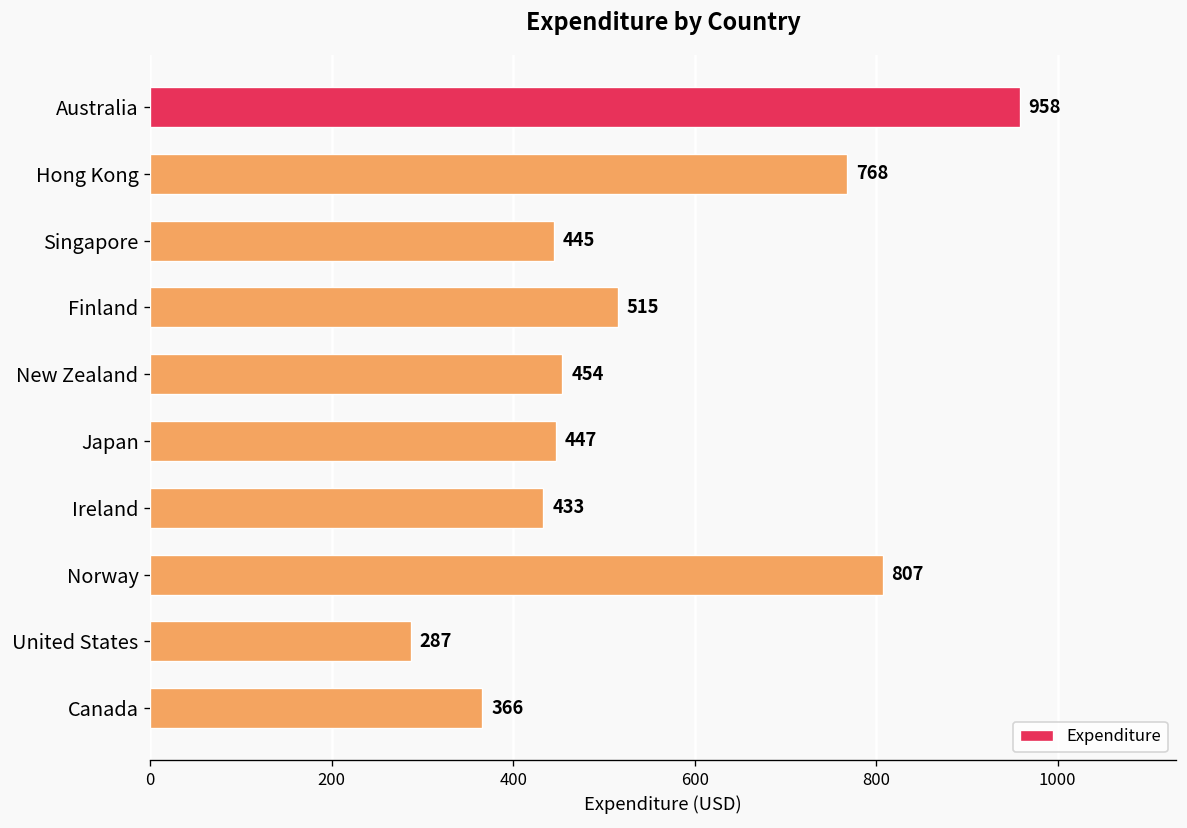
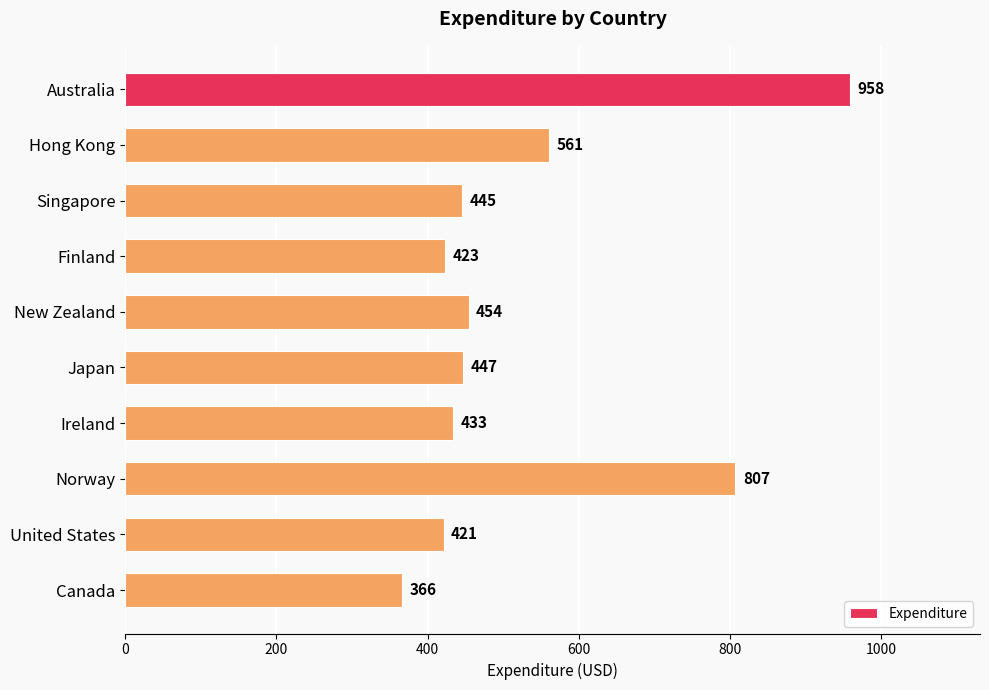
Hong Kong: 768 -> 561
Finland: 515 -> 423
United States: 287 -> 421
